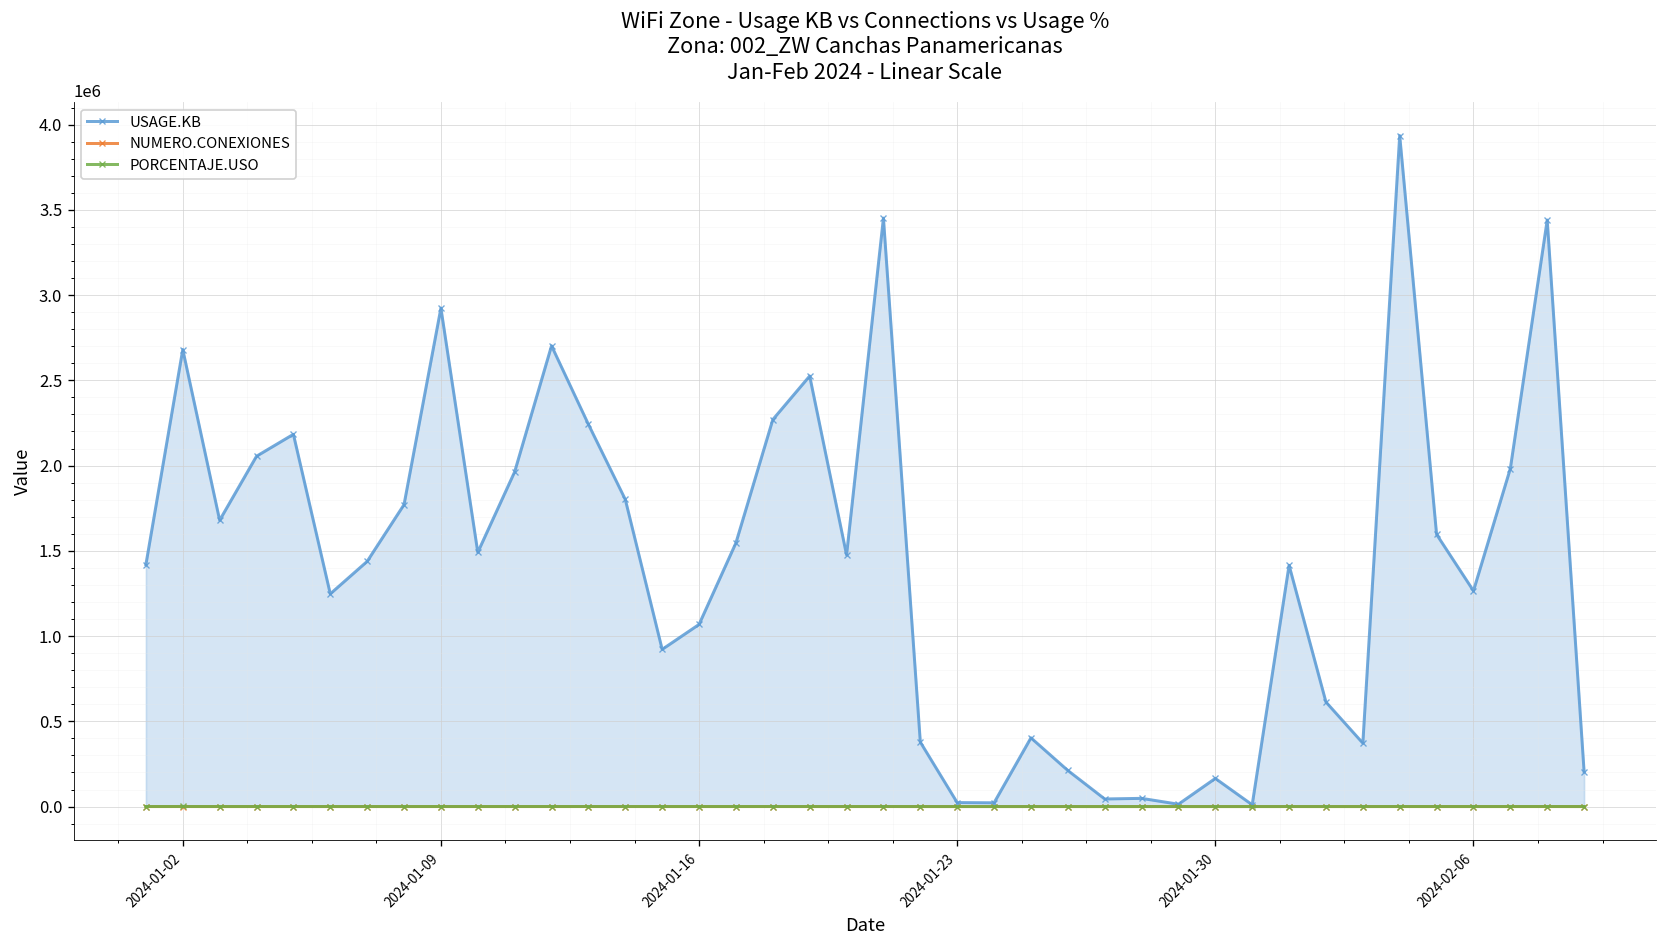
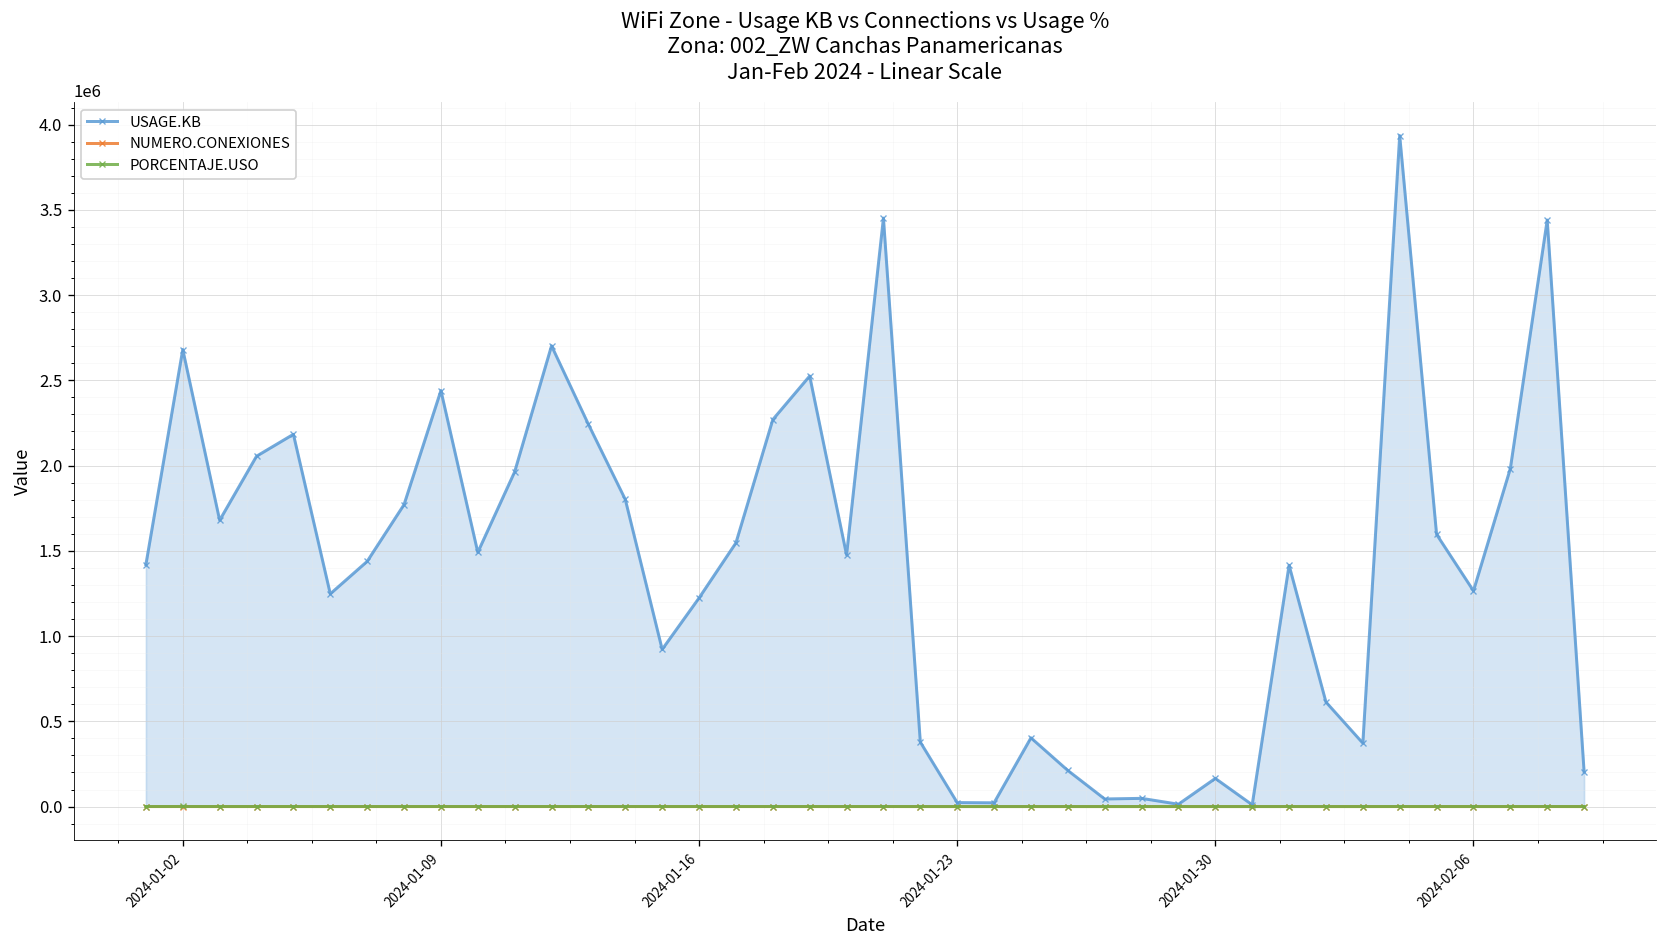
USAGE.KB, 2024-01-09: 2920000 -> 2440000
USAGE.KB, 2024-01-16: 1070000 -> 1220000
